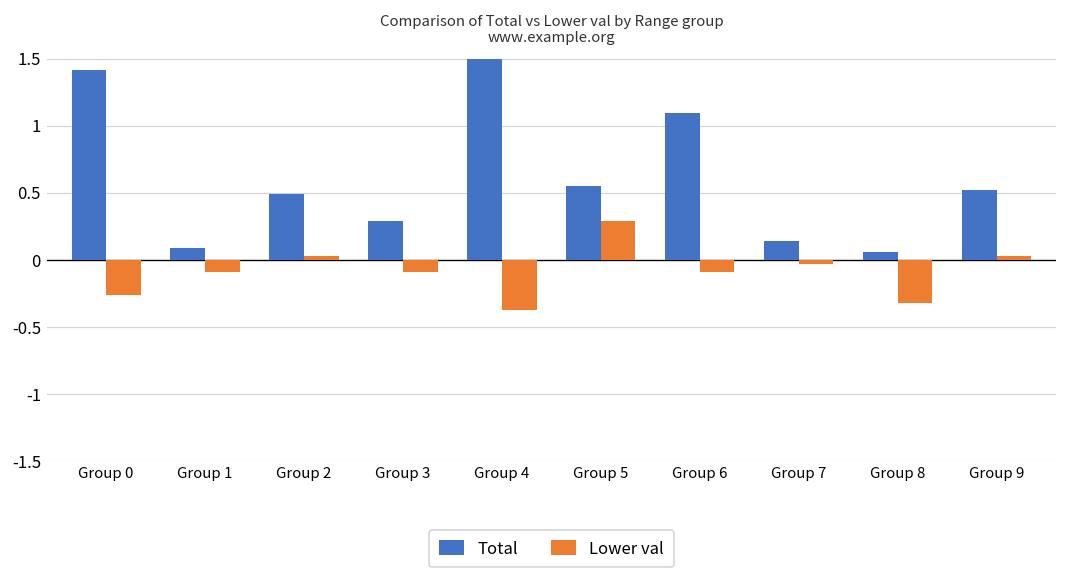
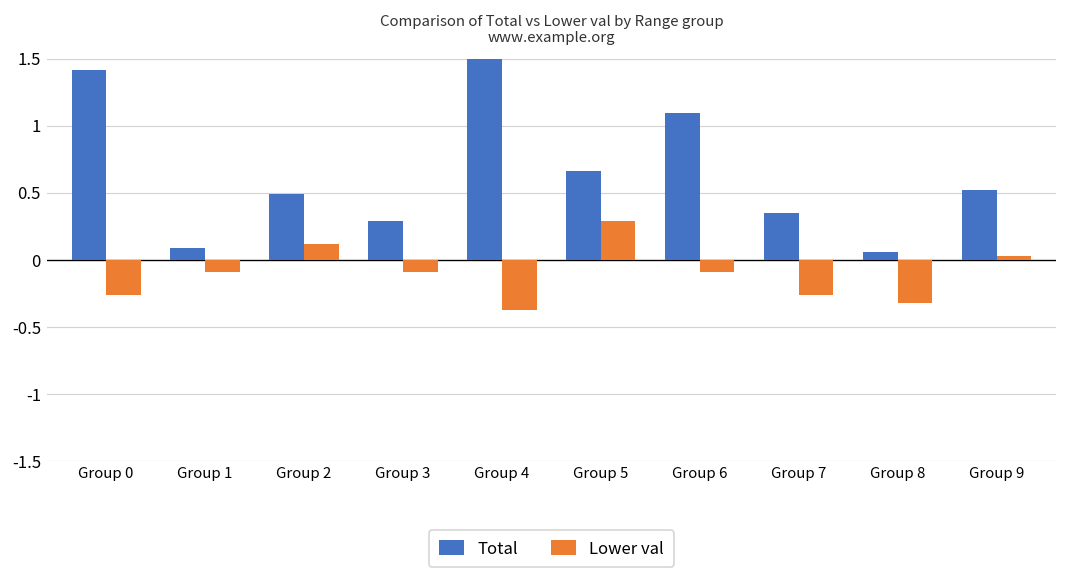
Lower val, Group 2: 0.03 -> 0.12
Total, Group 5: 0.55 -> 0.66
Total, Group 7: 0.14 -> 0.35
Lower val, Group 7: -0.03 -> -0.26
